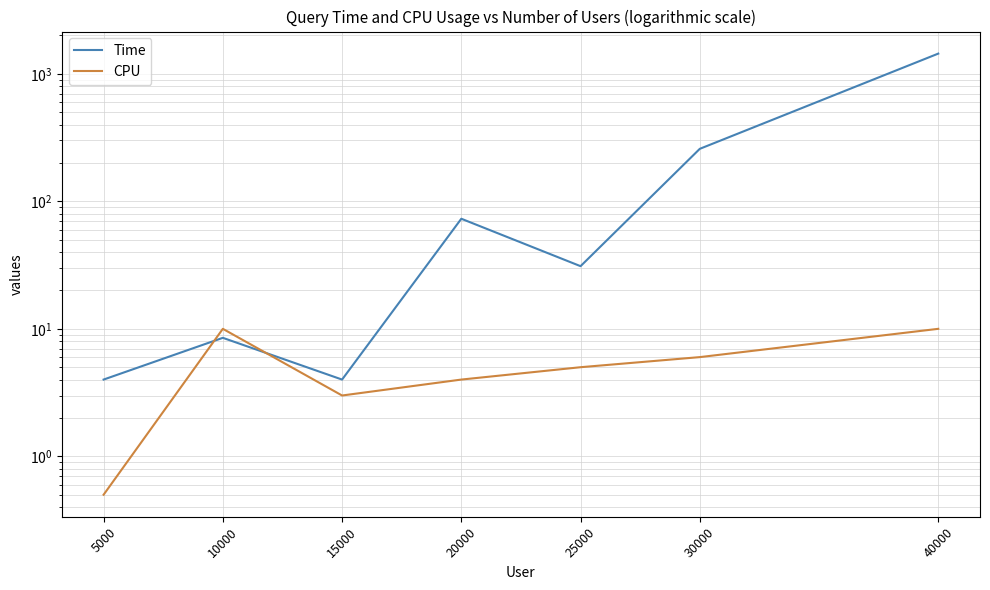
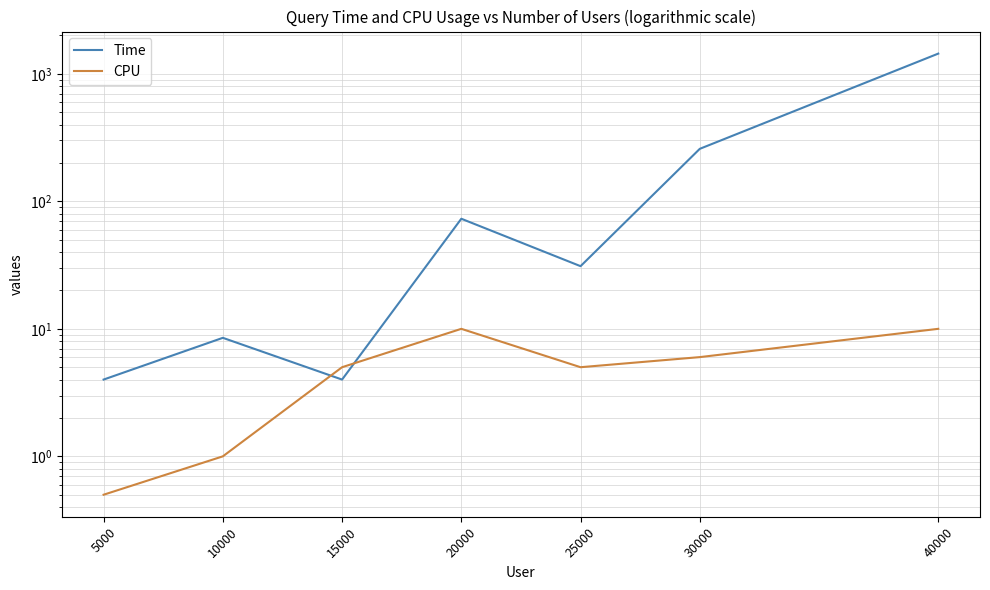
CPU, 10000: 10 -> 1
CPU, 15000: 3 -> 5
CPU, 20000: 4 -> 10
